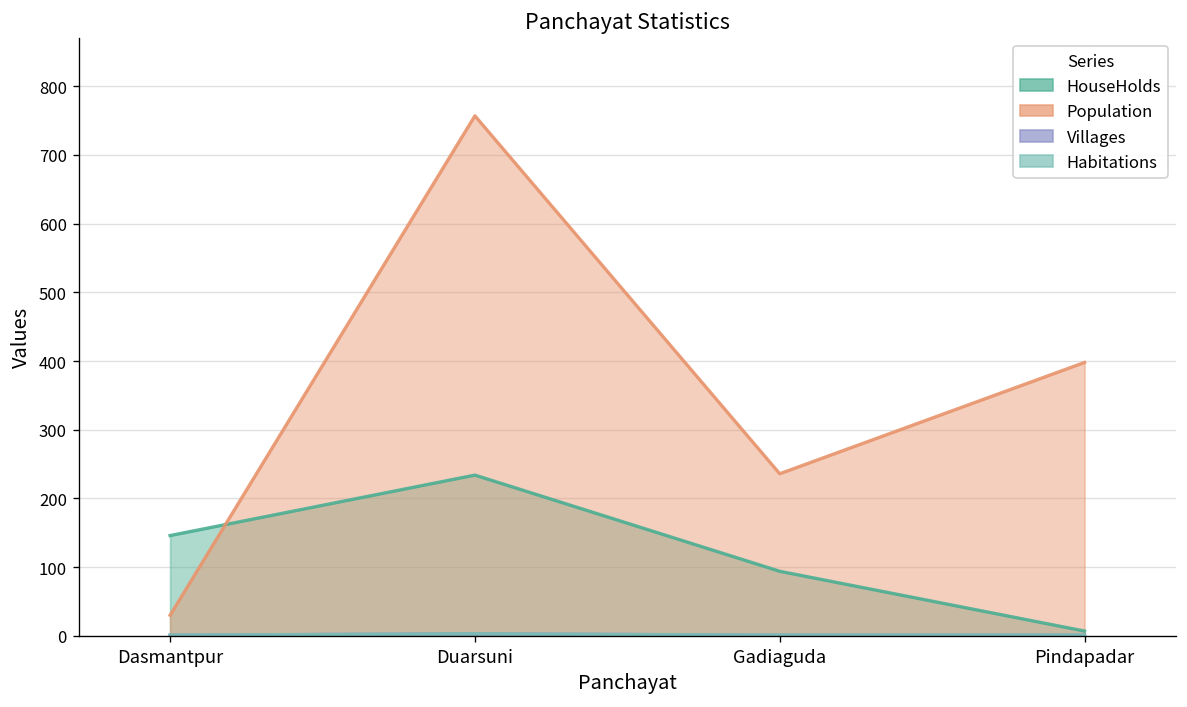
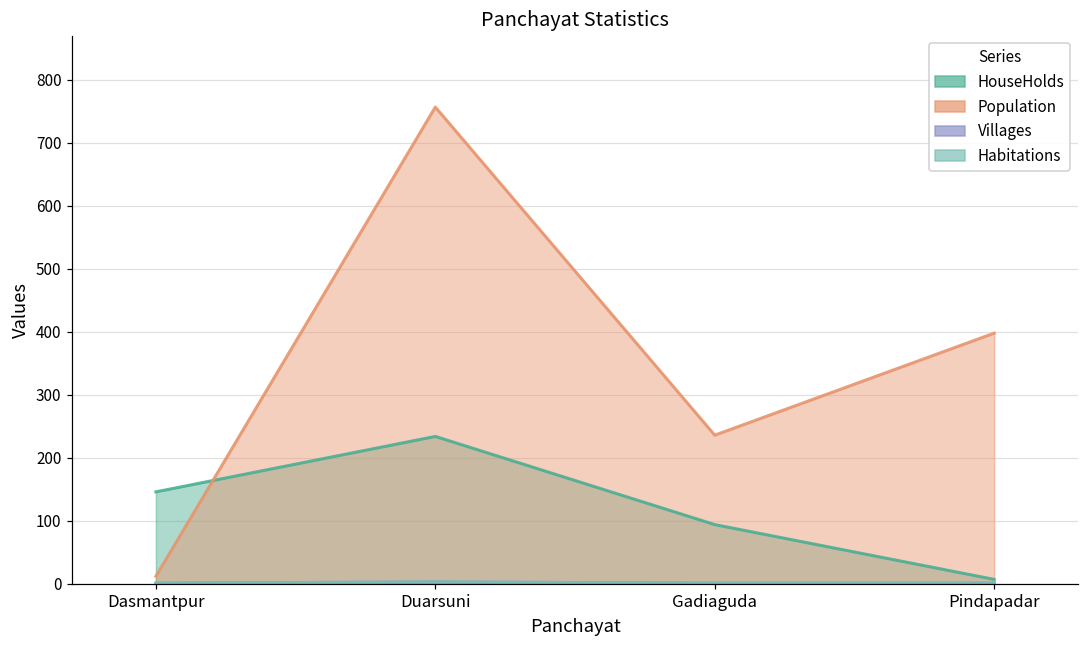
Population, Dasmantpur: 30 -> 10
